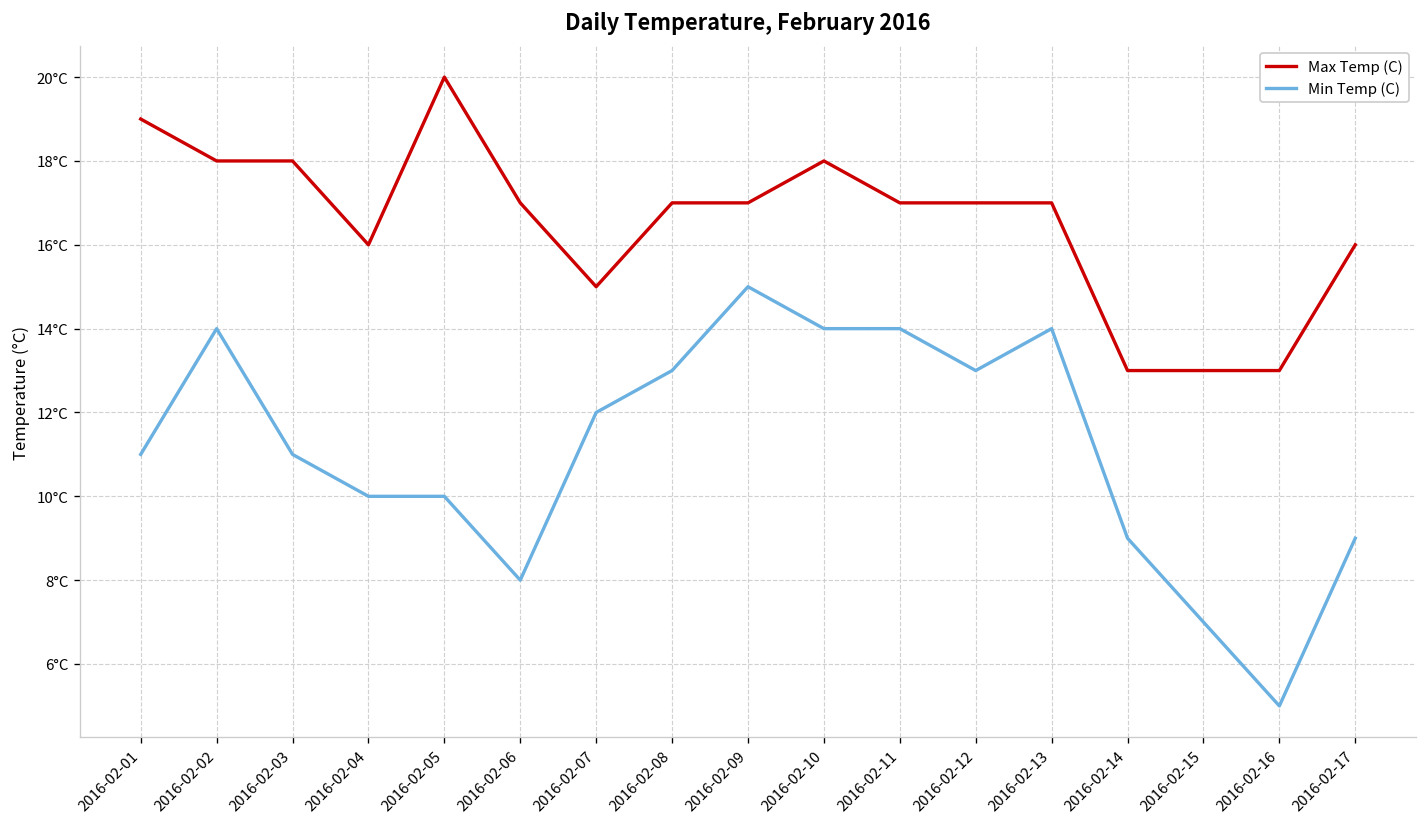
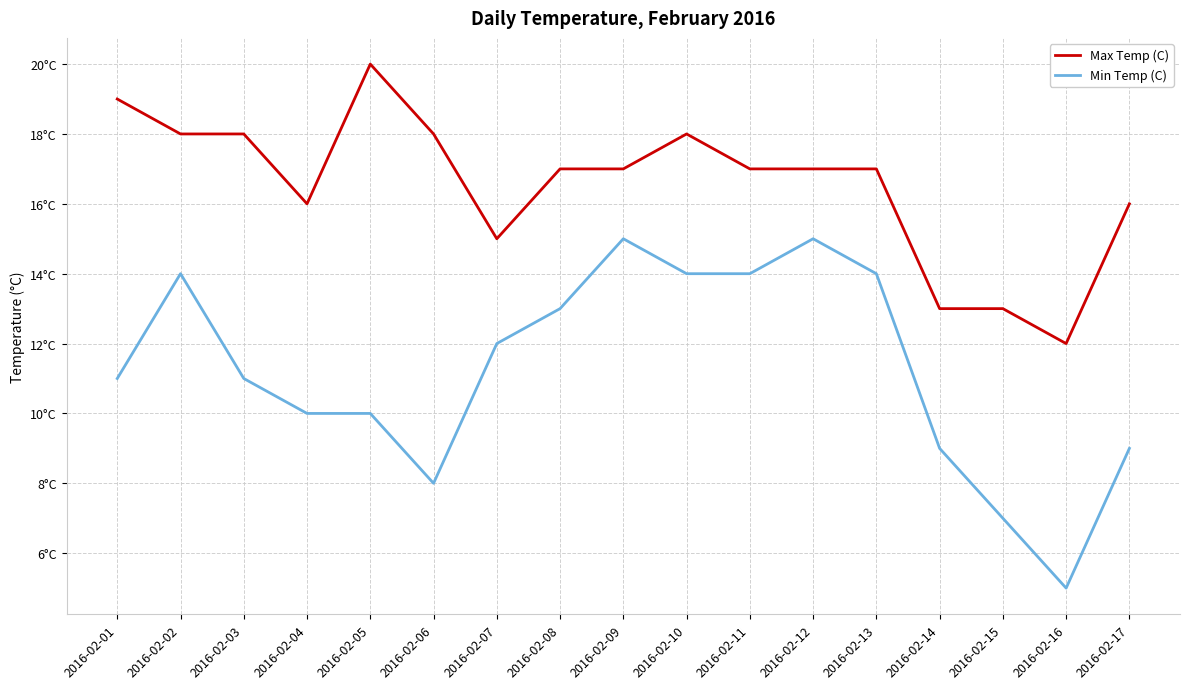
Max Temp (C), 2016-02-06: 17°C -> 18°C
Min Temp (C), 2016-02-12: 13°C -> 15°C
Max Temp (C), 2016-02-16: 13°C -> 12°C
